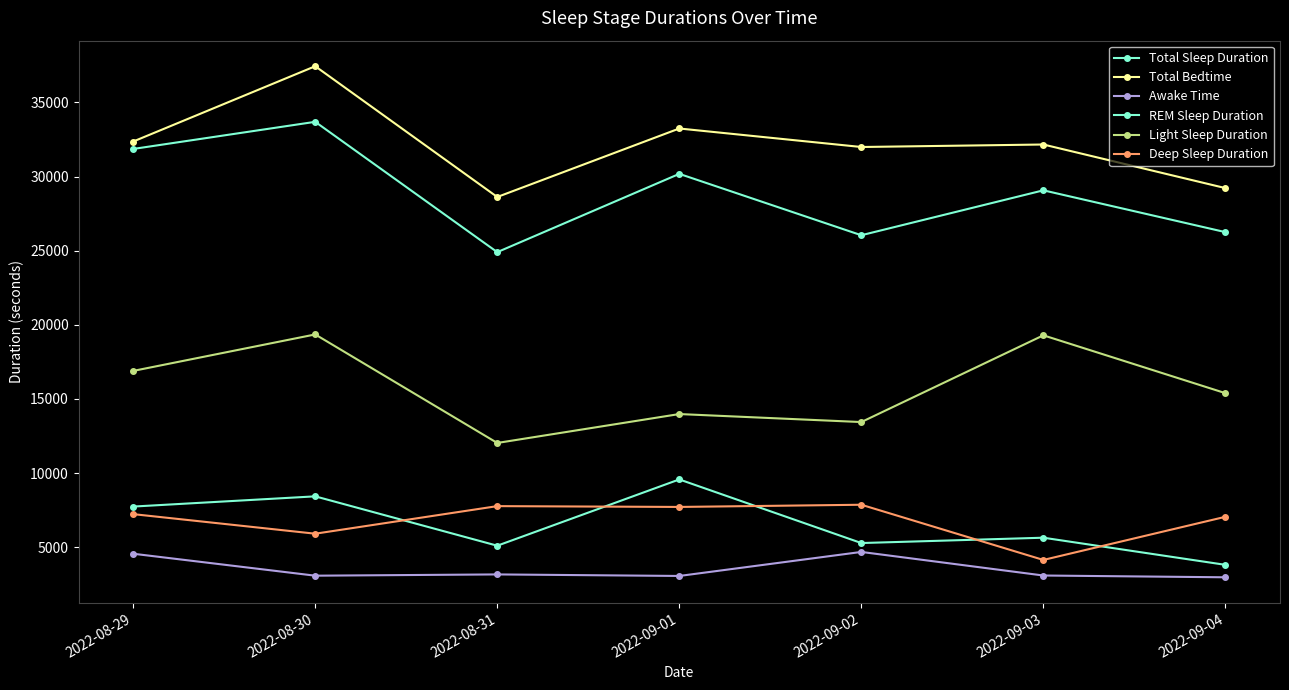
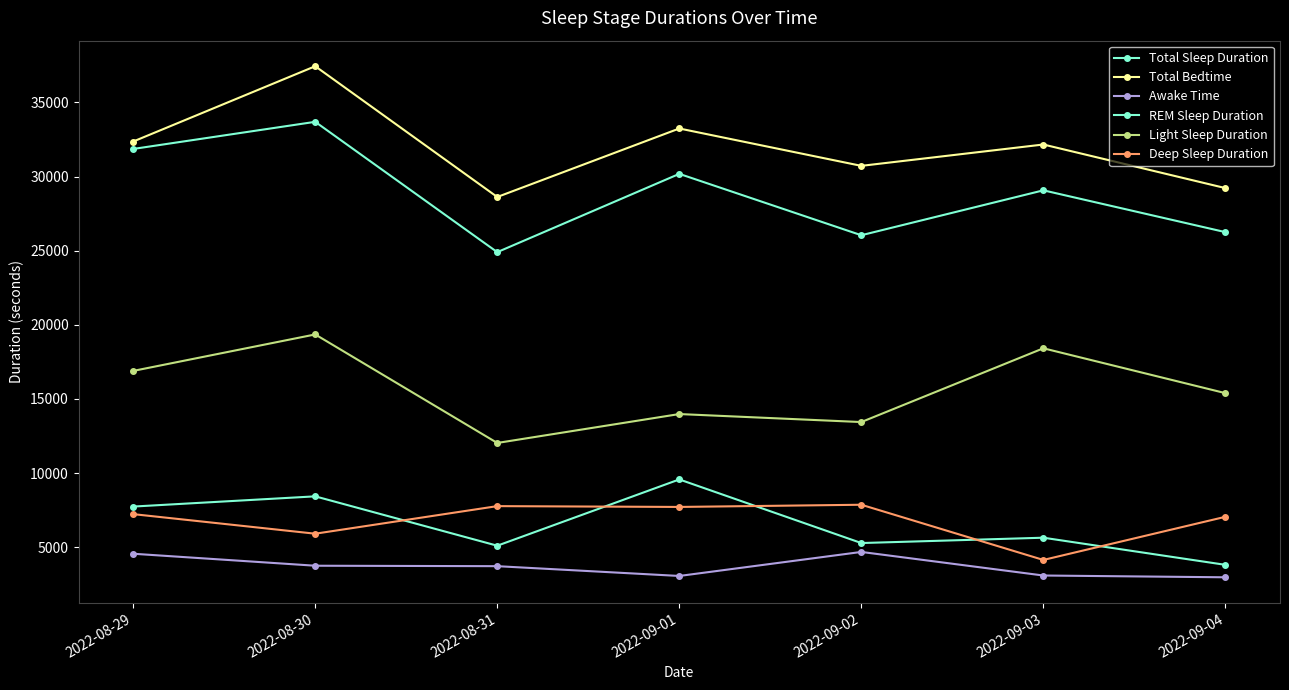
Awake Time, 2022-08-30: 3100 -> 3800
Awake Time, 2022-08-31: 3200 -> 3700
Total Bedtime, 2022-09-02: 32000 -> 30700
Light Sleep Duration, 2022-09-03: 19300 -> 18400
